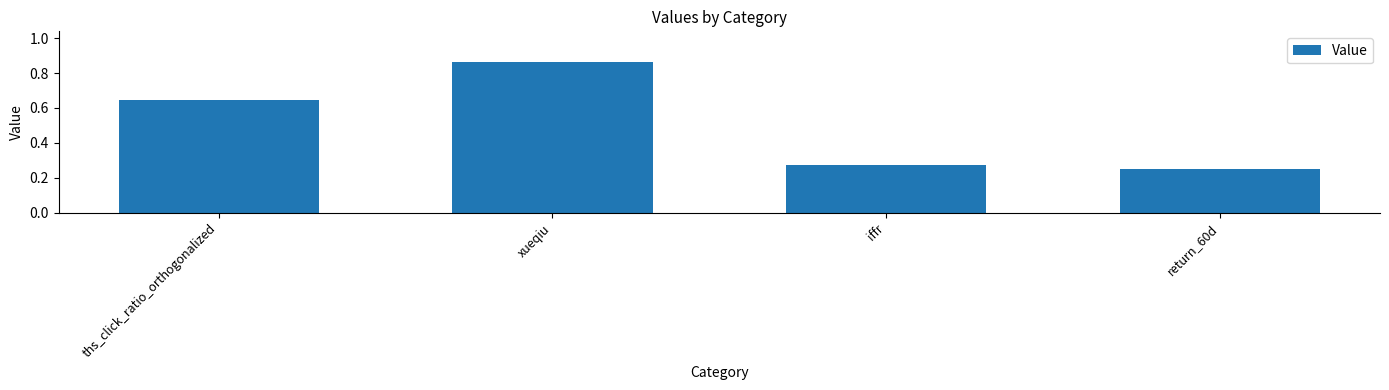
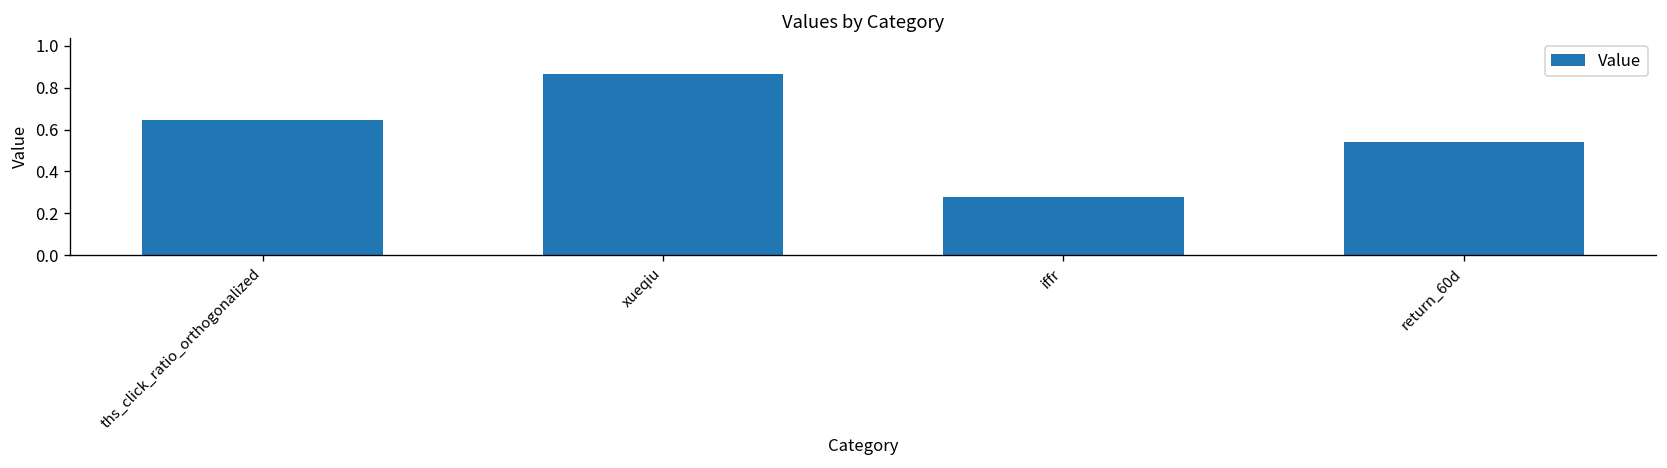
return_60d: 0.25 -> 0.54
